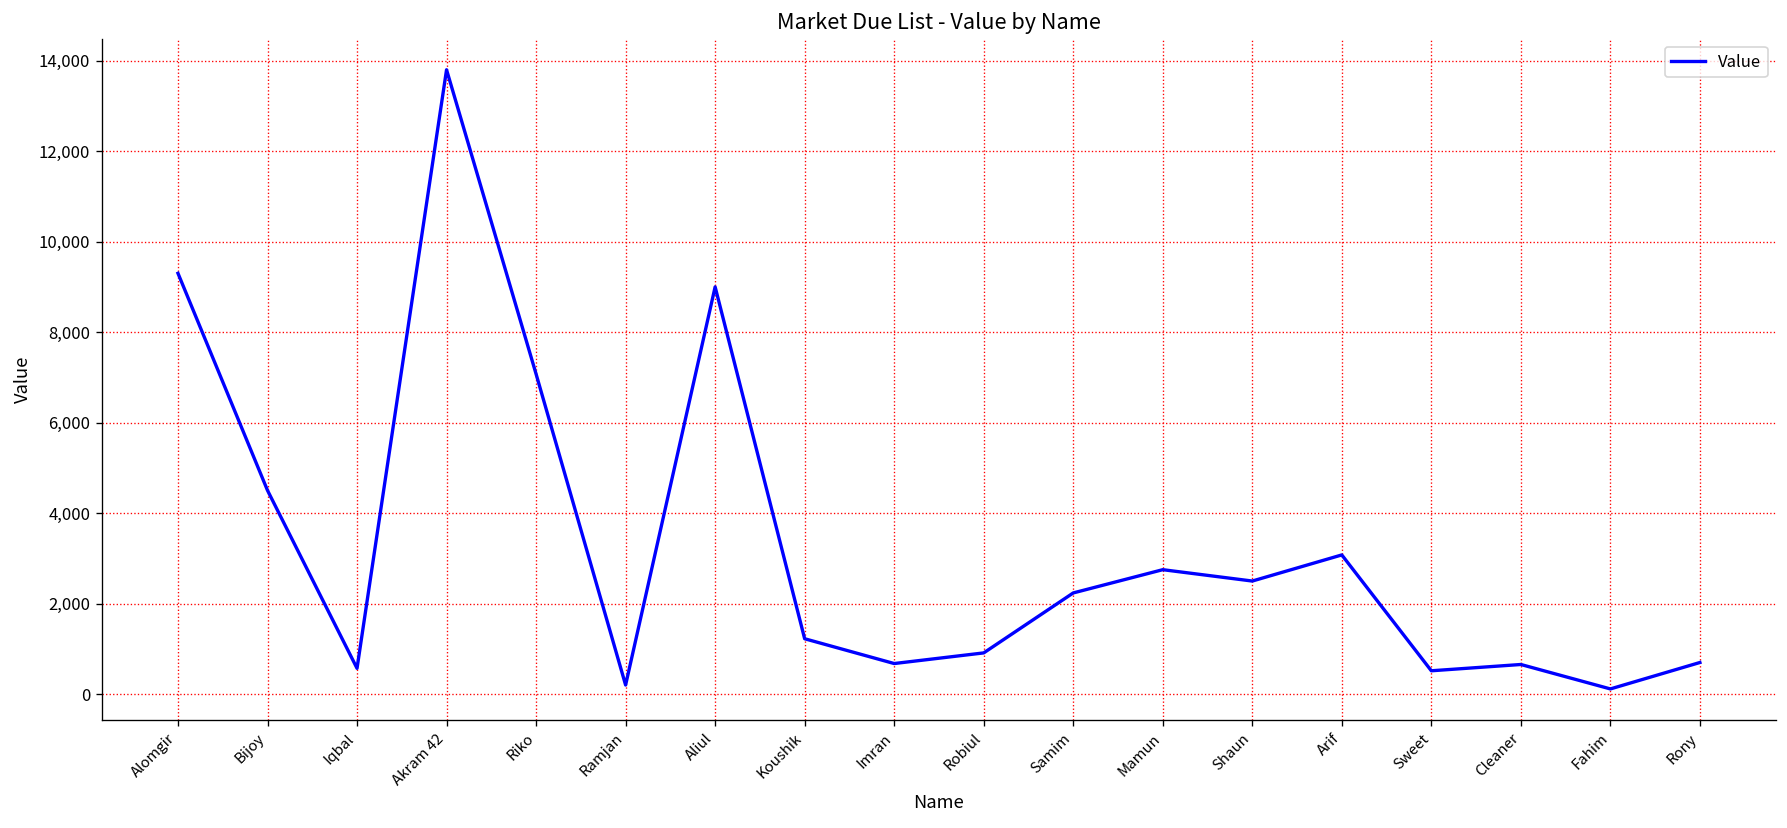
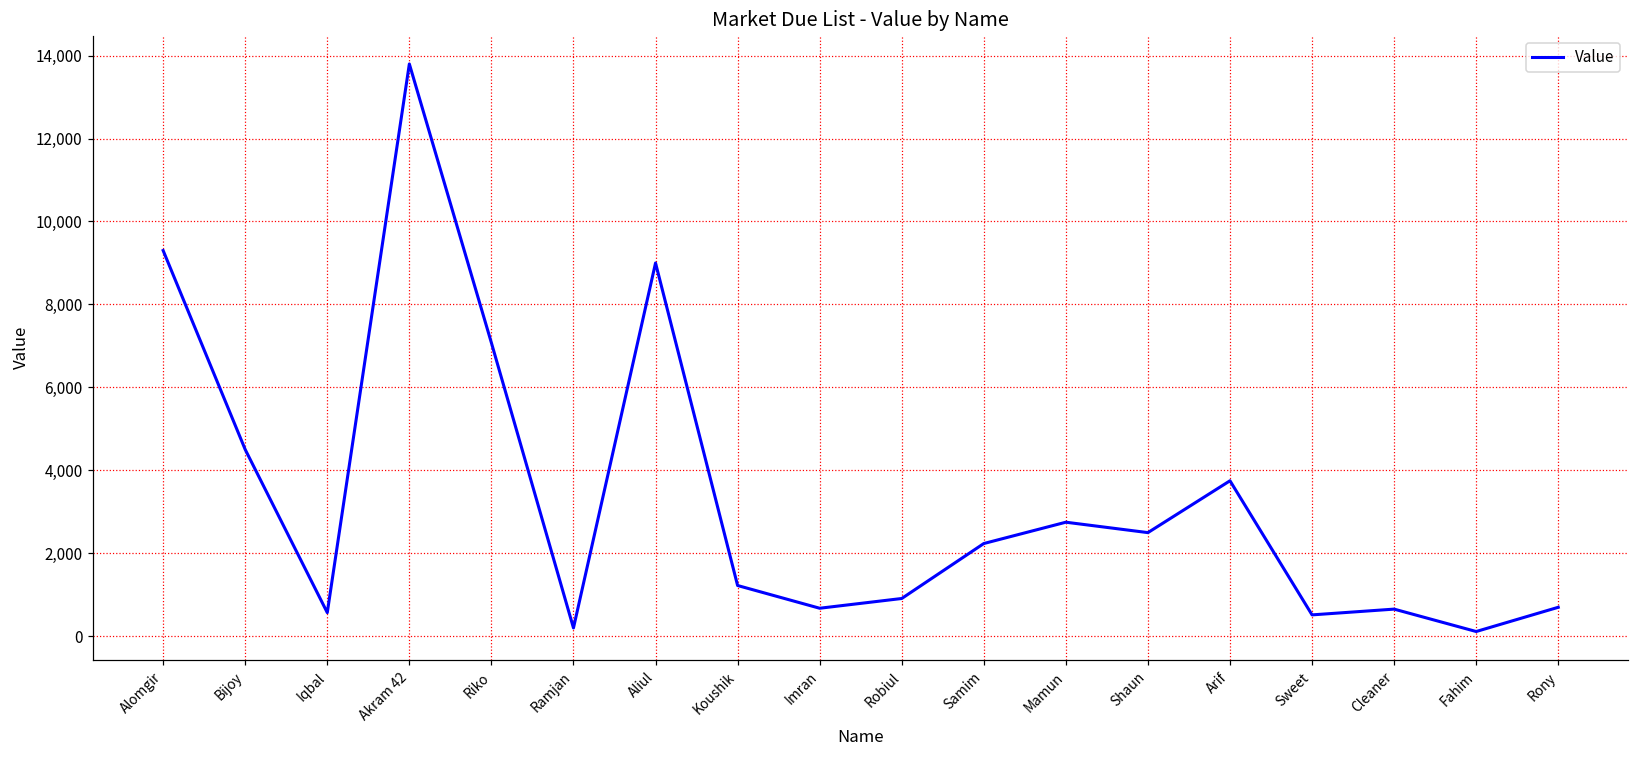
Arif: 3,100 -> 3,800
